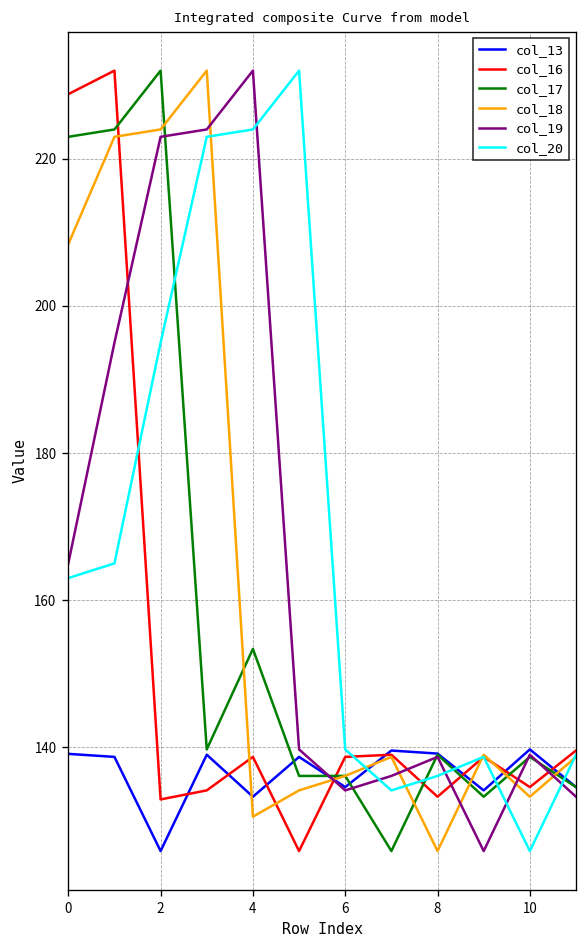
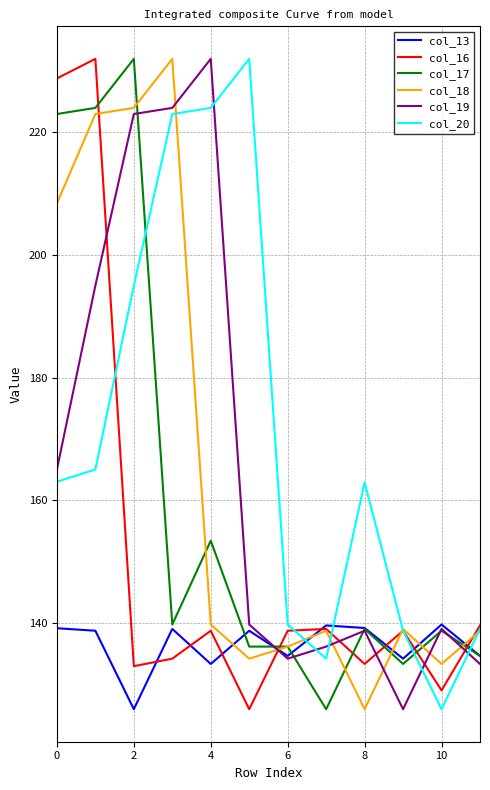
col_18, 4: 131 -> 140
col_20, 8: 136 -> 163
col_16, 10: 135 -> 129
